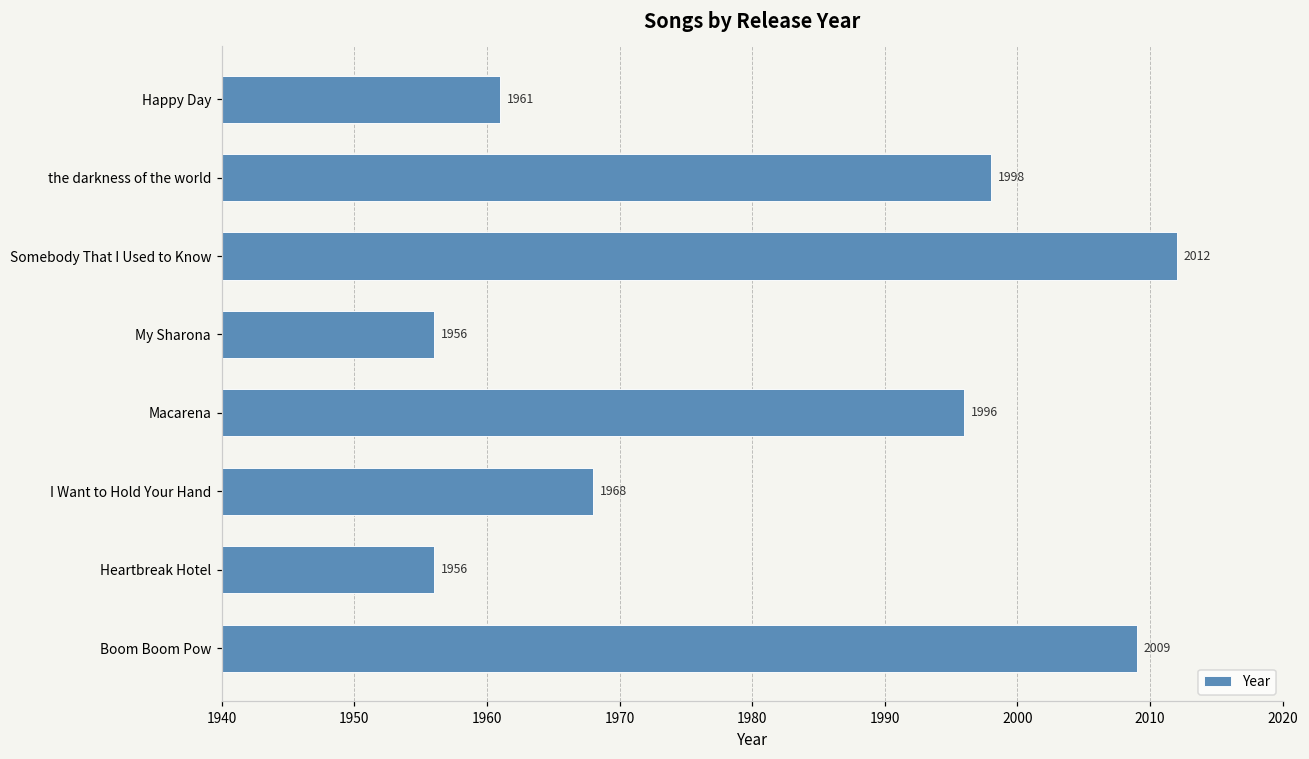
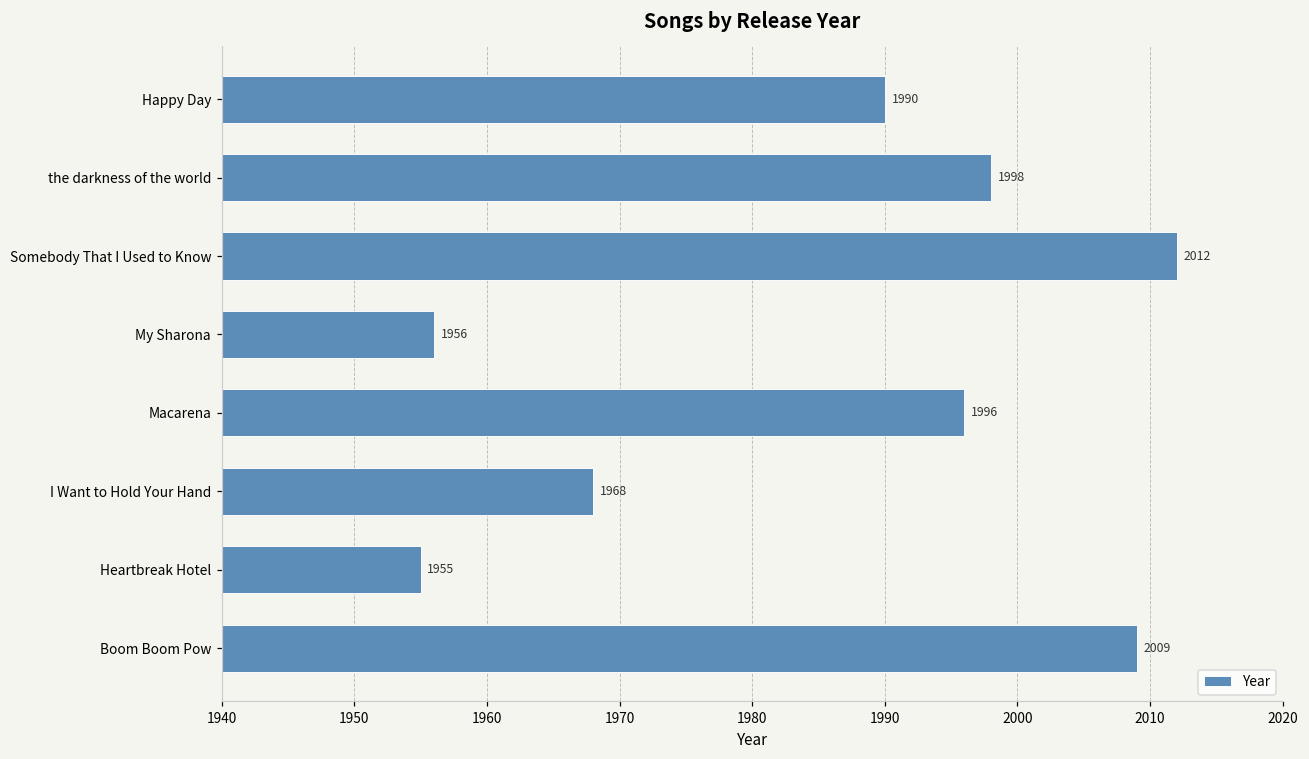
Happy Day: 1961 -> 1990
Heartbreak Hotel: 1956 -> 1955
